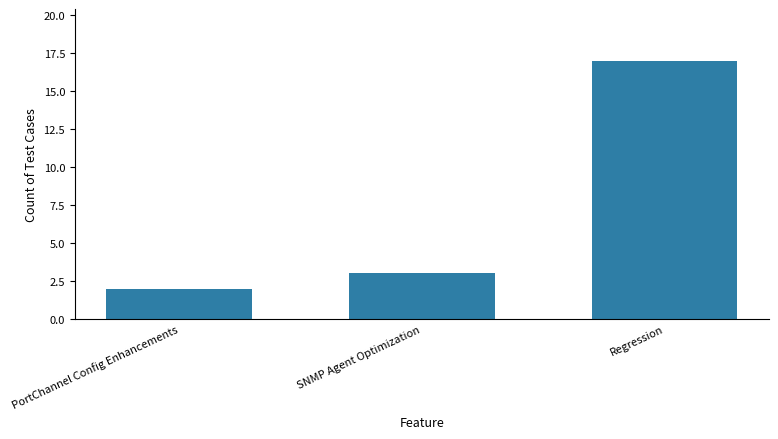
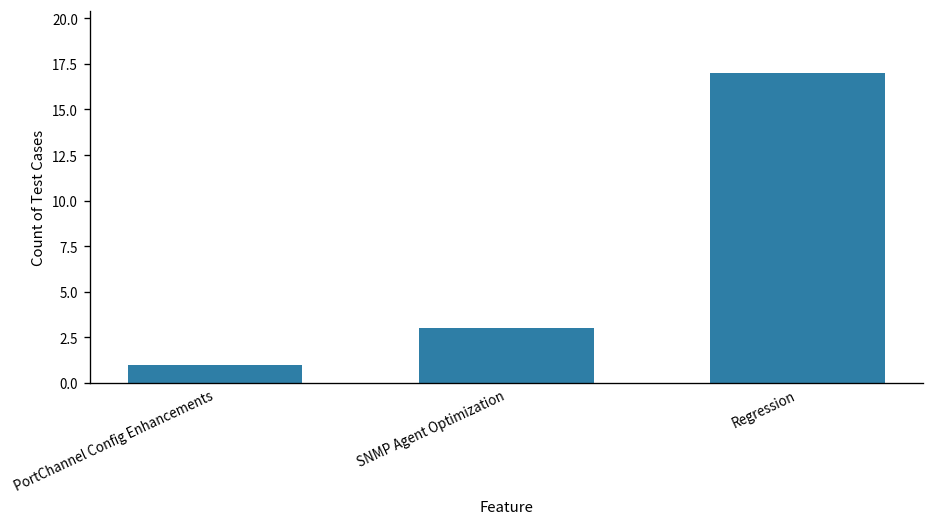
PortChannel Config Enhancements: 2 -> 1
